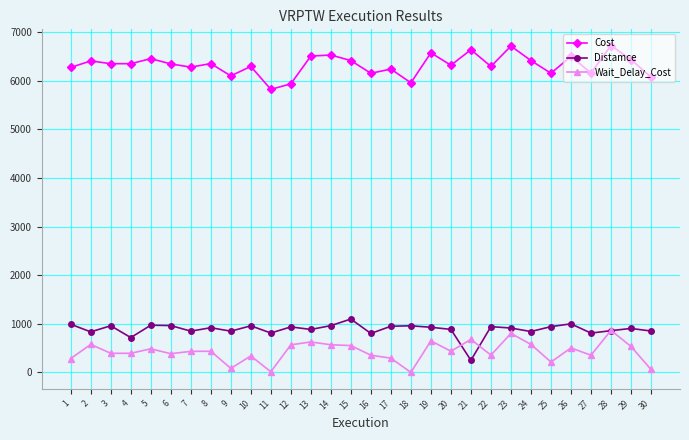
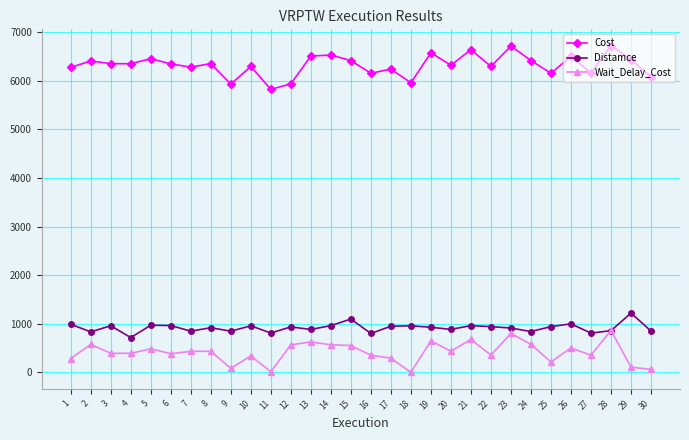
Cost, 9: 6100 -> 5900
Distamce, 21: 200 -> 1000
Distamce, 29: 900 -> 1200
Wait_Delay_Cost, 29: 500 -> 100
